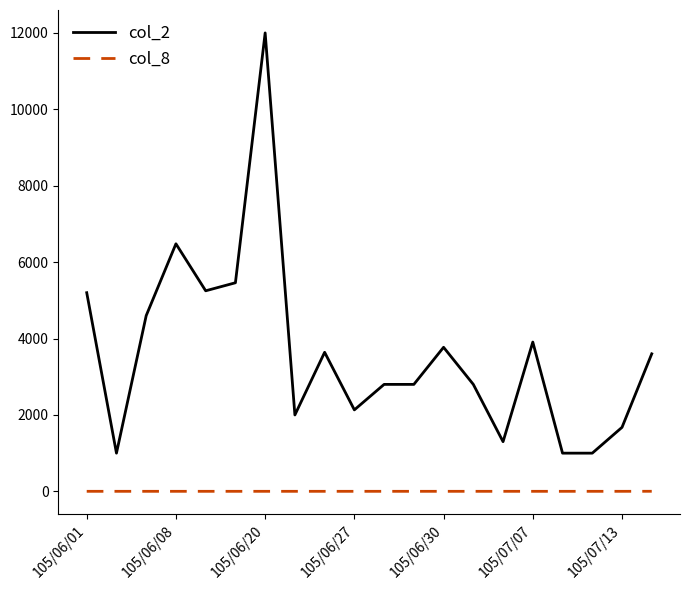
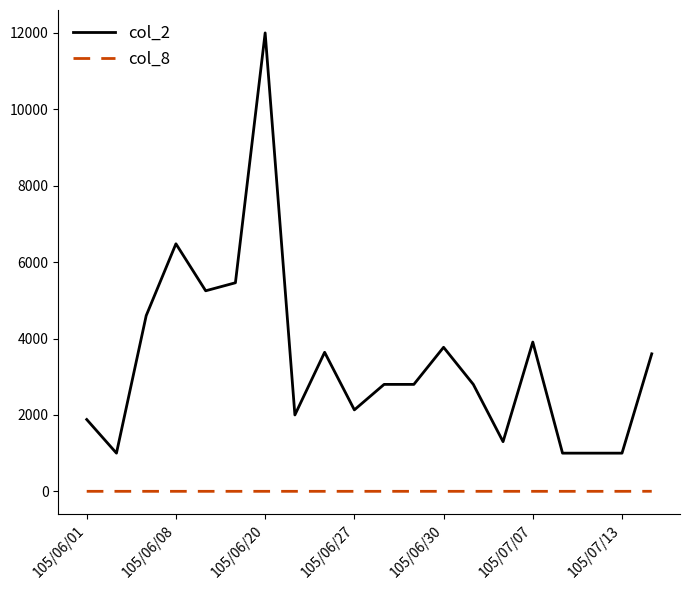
col_2, 105/06/01: 5200 -> 1900
col_2, 105/07/13: 1700 -> 1000
